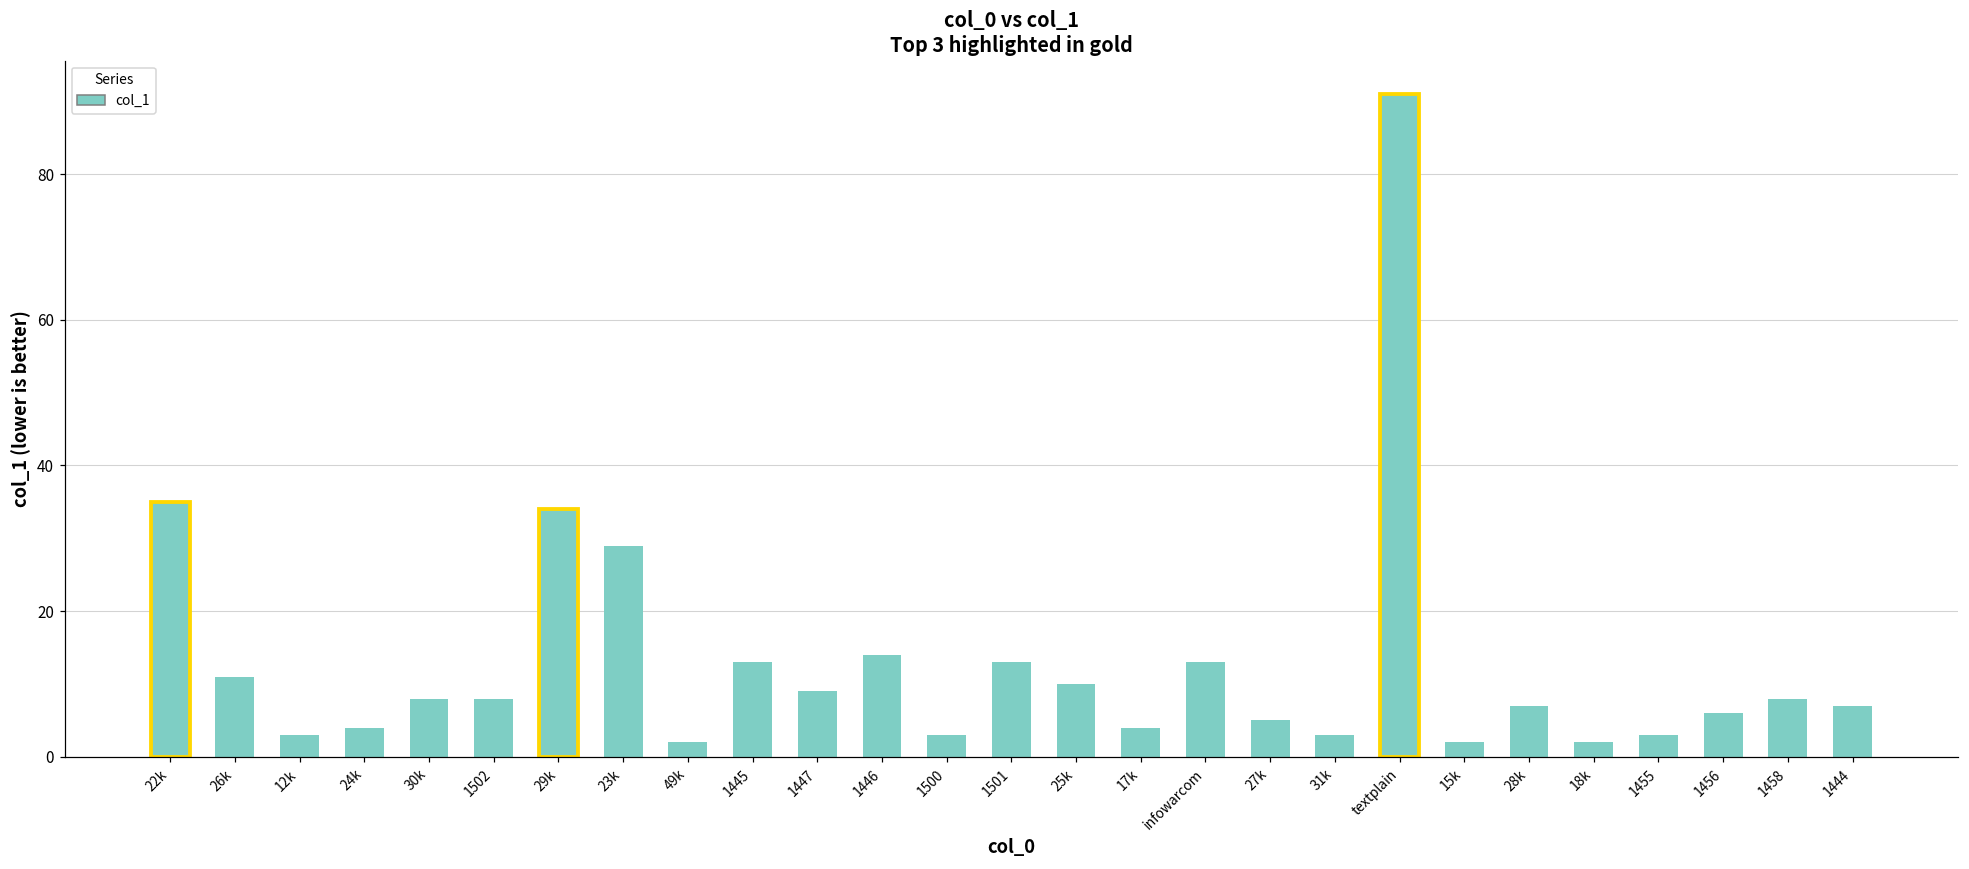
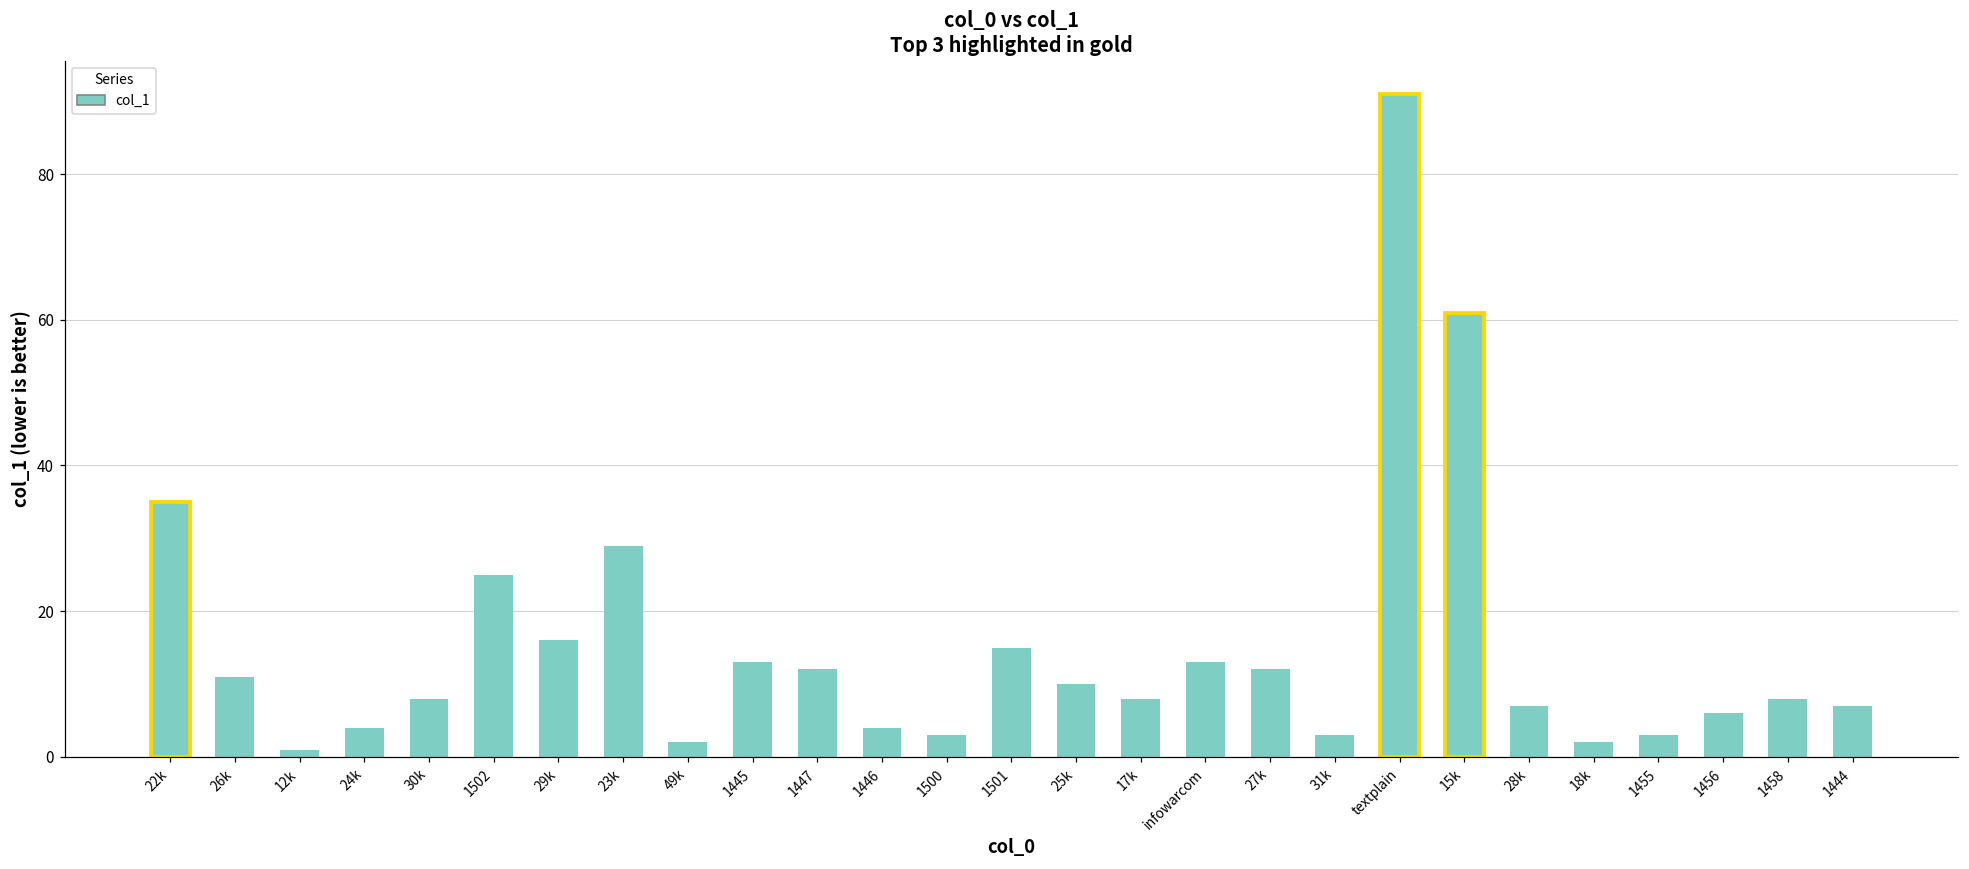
12k: 3 -> 1
1502: 8 -> 25
29k: 34 -> 16
1447: 9 -> 12
1446: 14 -> 4
1501: 13 -> 15
17k: 4 -> 8
27k: 5 -> 12
15k: 2 -> 61
